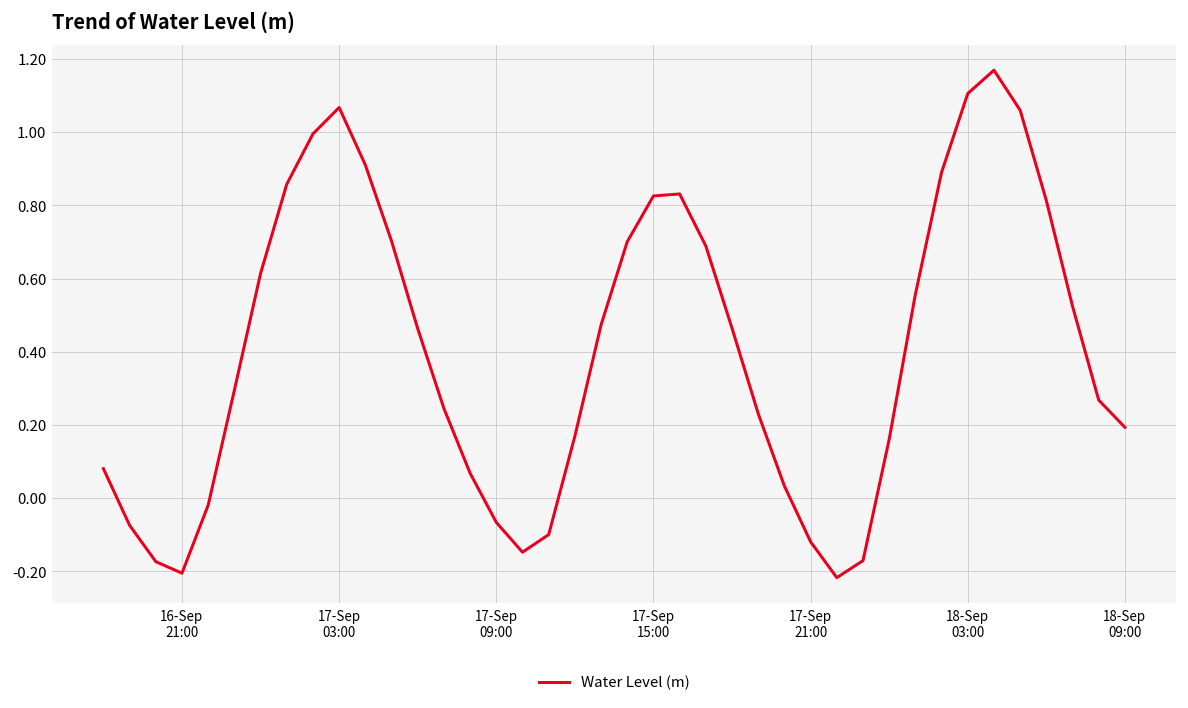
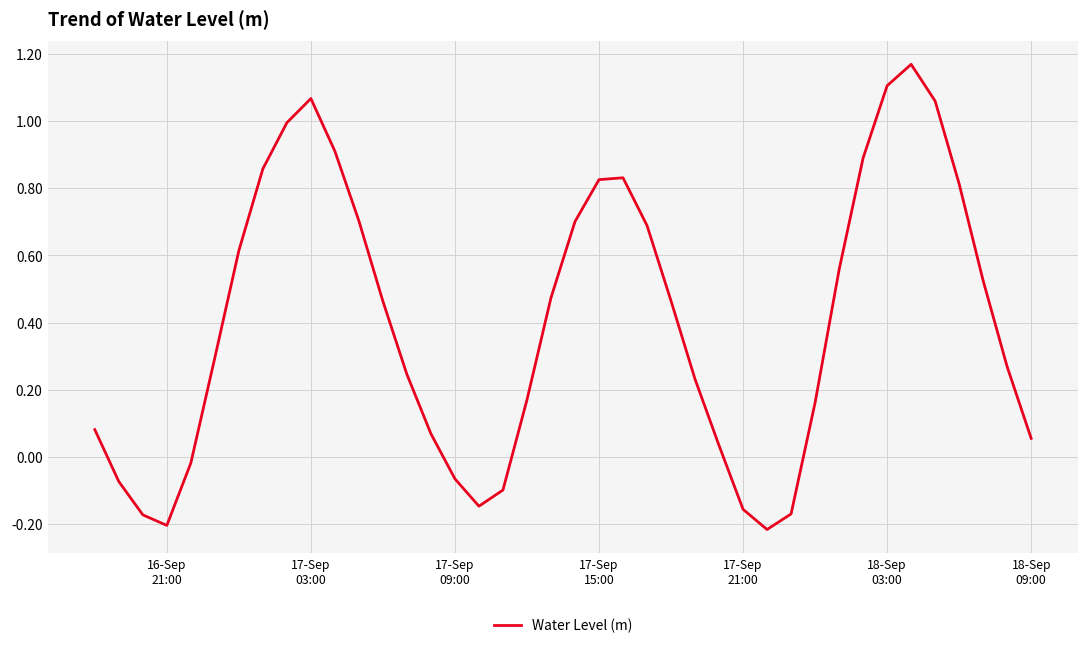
17-Sep 21:00: -0.12 -> -0.16
18-Sep 09:00: 0.19 -> 0.05
